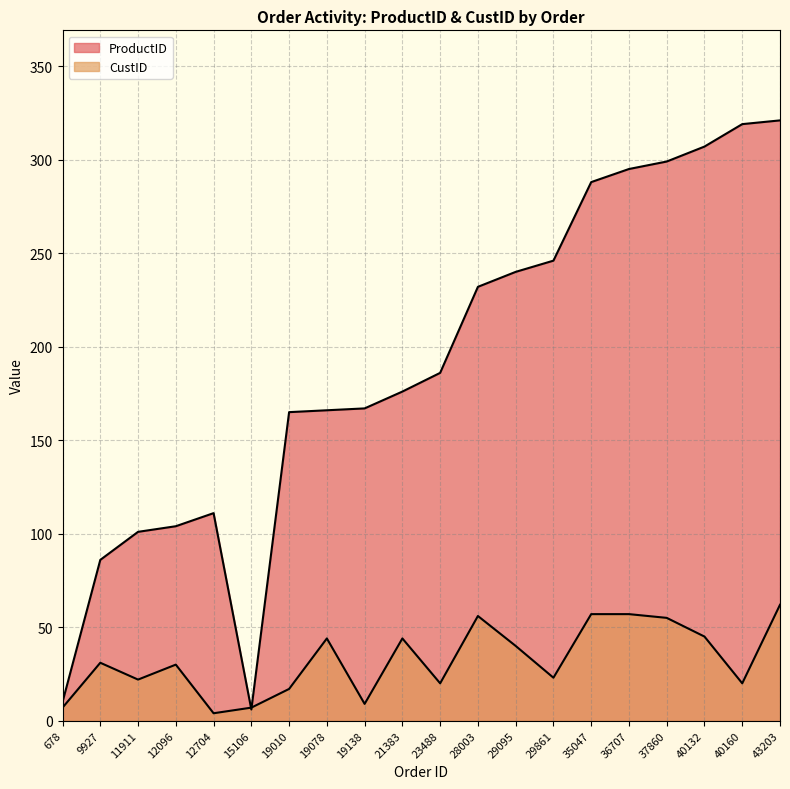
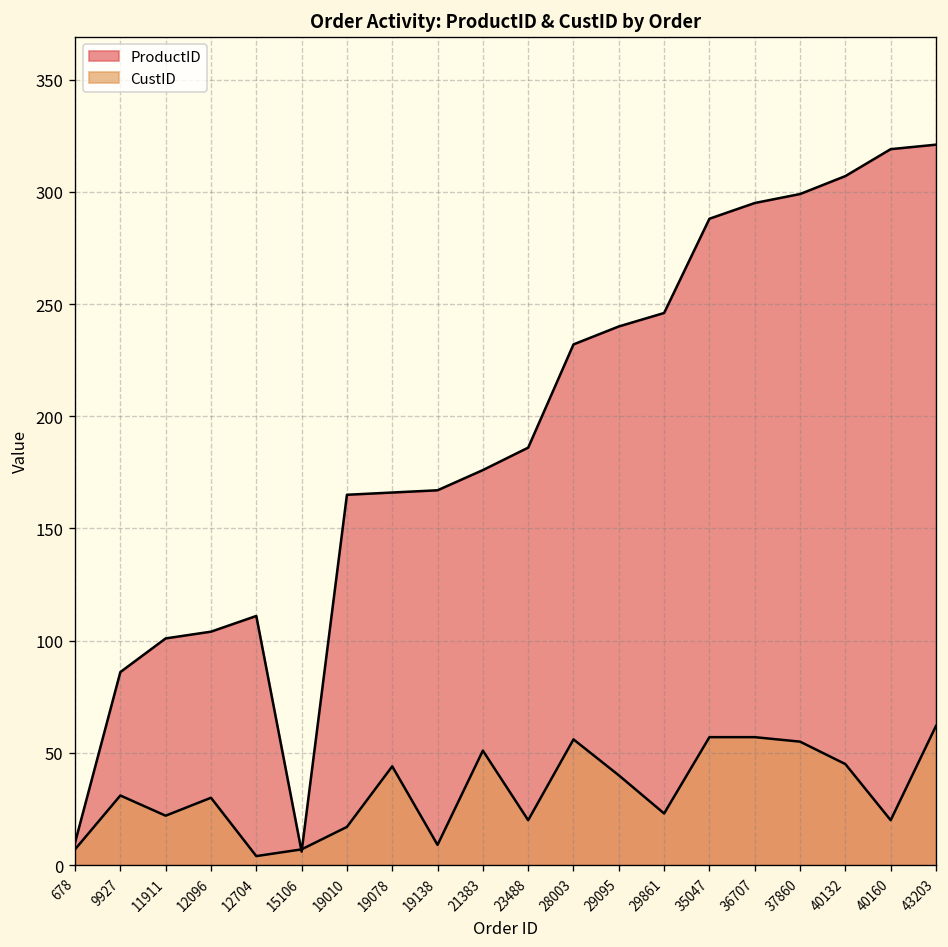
CustID, 21383: 44 -> 51
